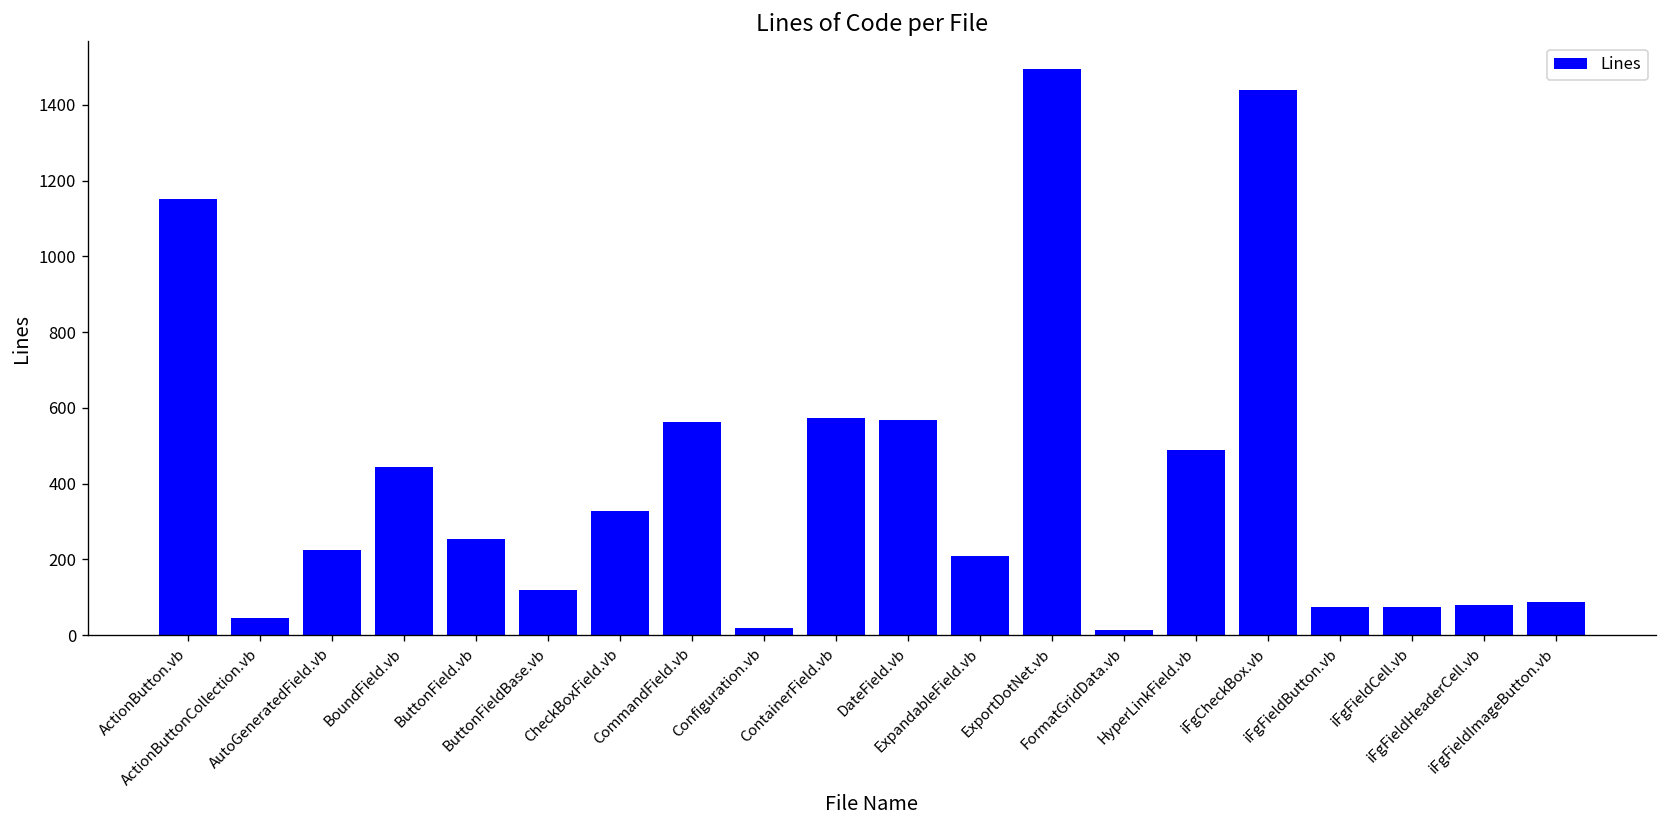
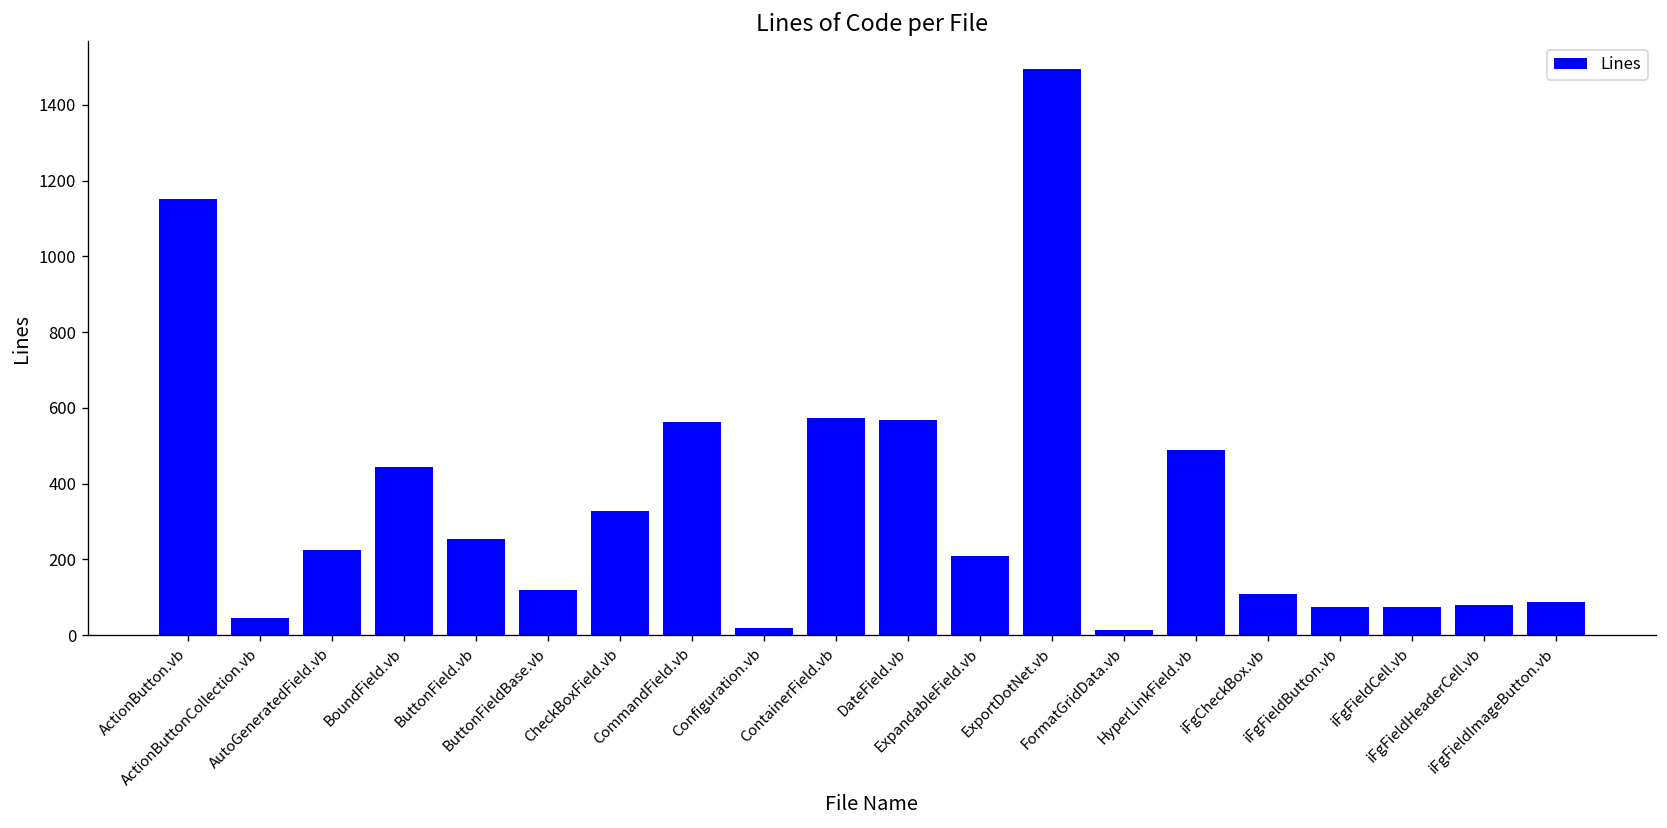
iFgCheckBox.vb: 1440 -> 110
